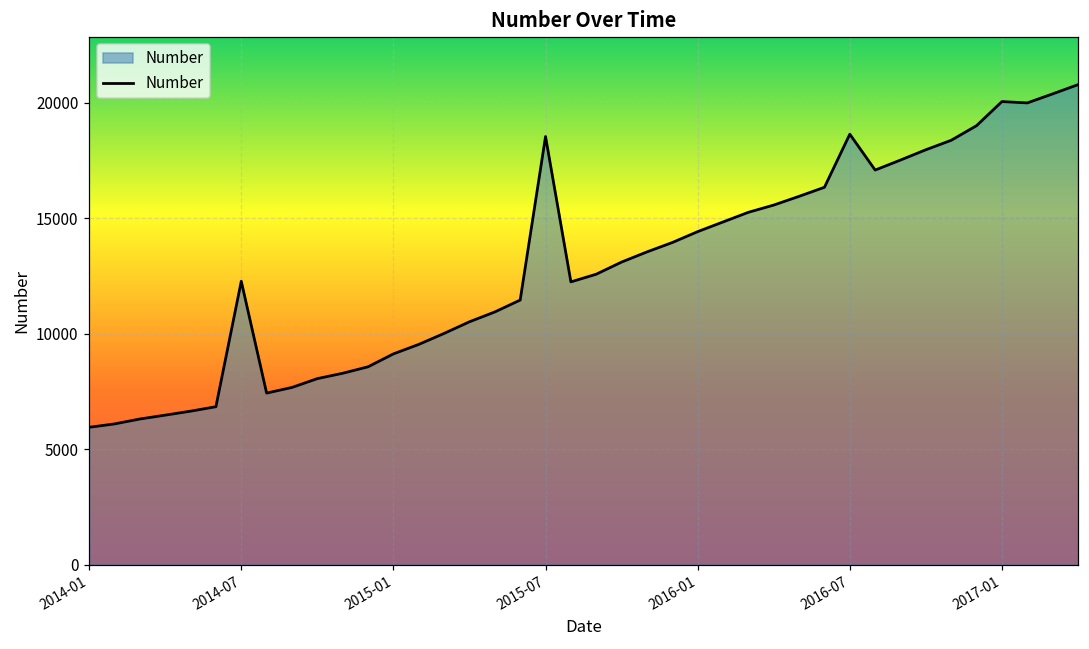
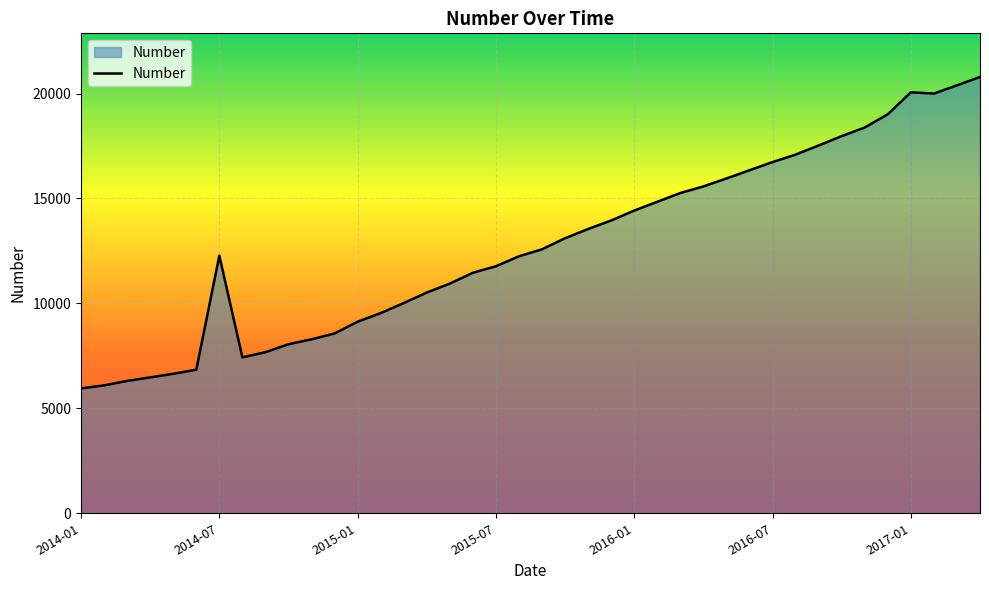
2015-07: 18500 -> 11800
2016-07: 18600 -> 16700
